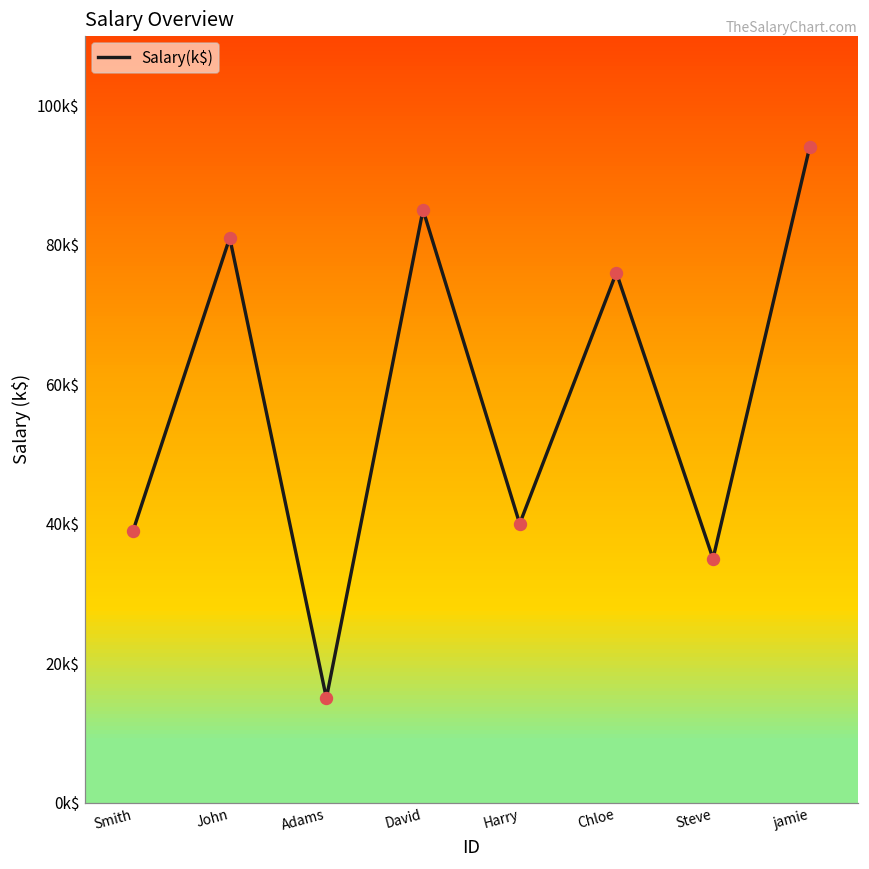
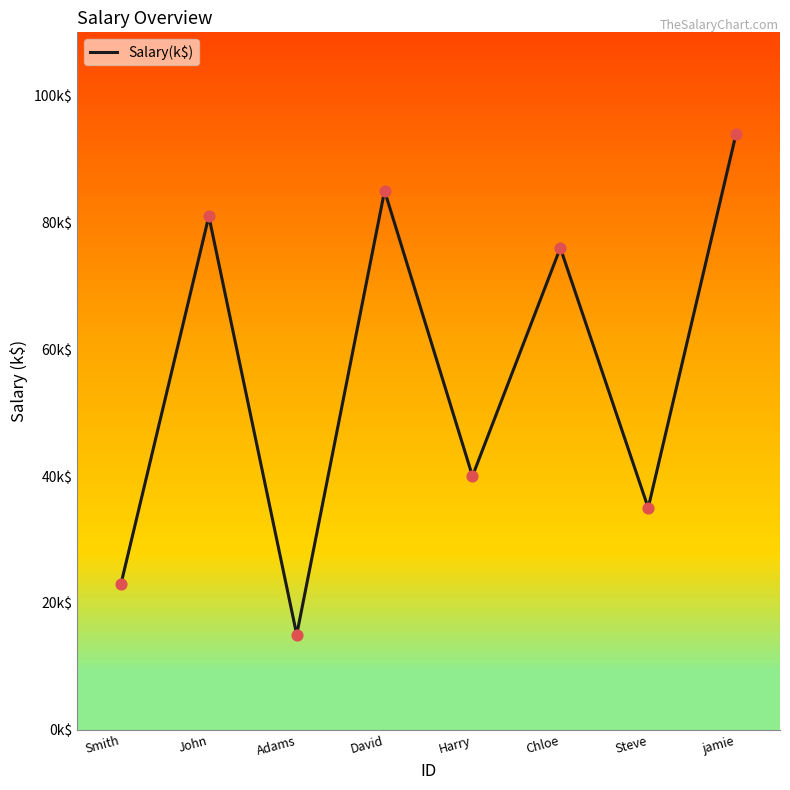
Smith: 39k$ -> 23k$
